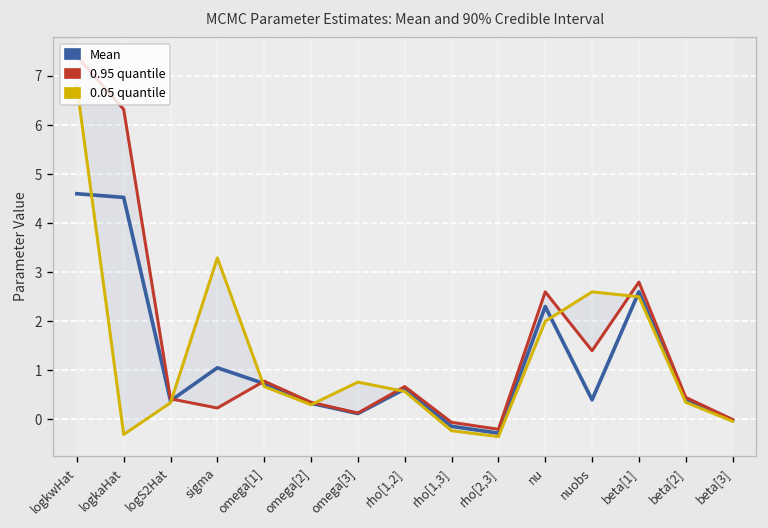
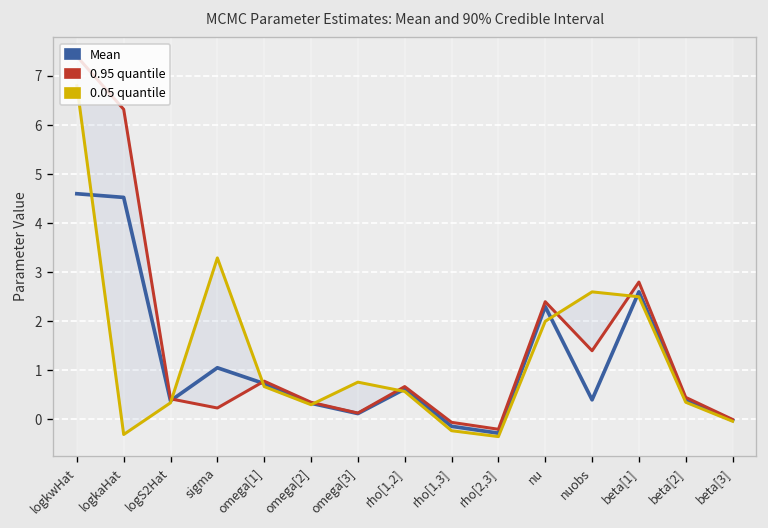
0.95 quantile, nu: 2.6 -> 2.4
